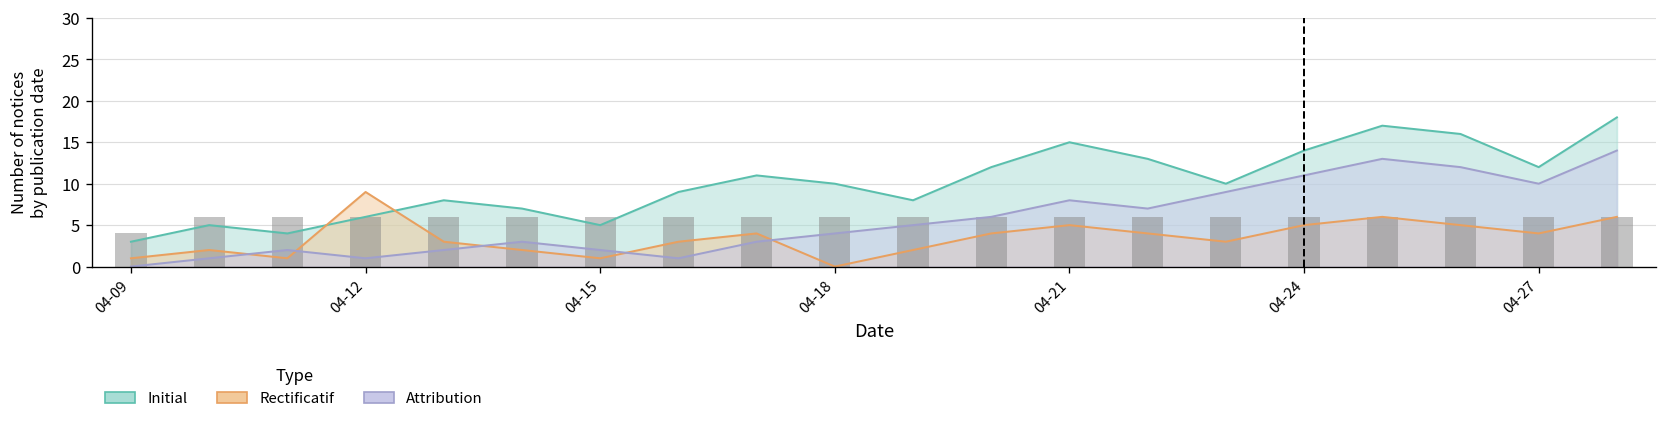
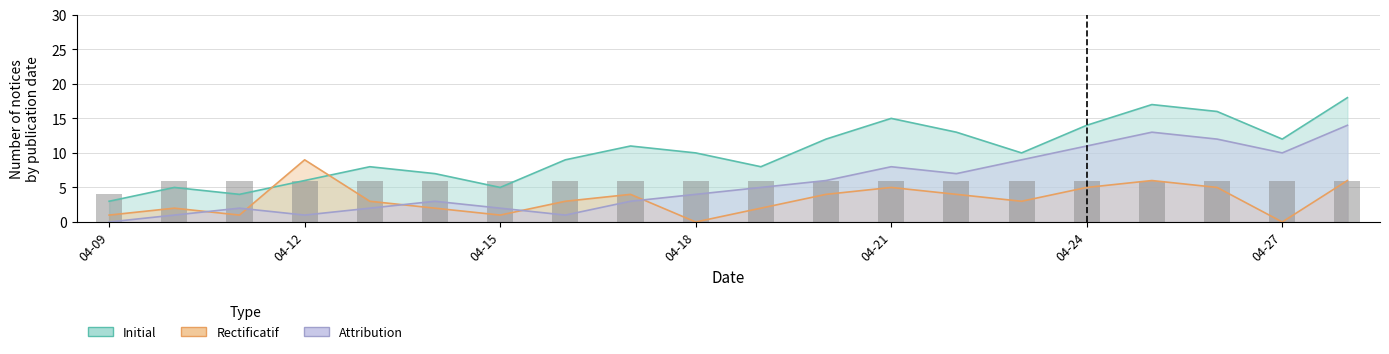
Rectificatif, 04-27: 4 -> 0
